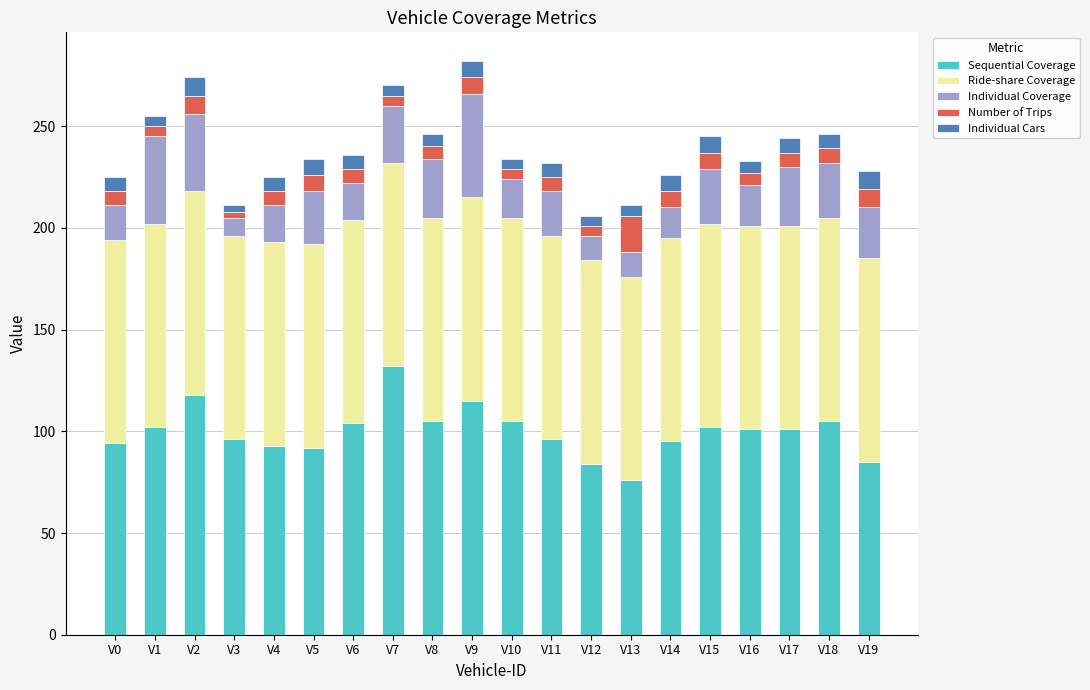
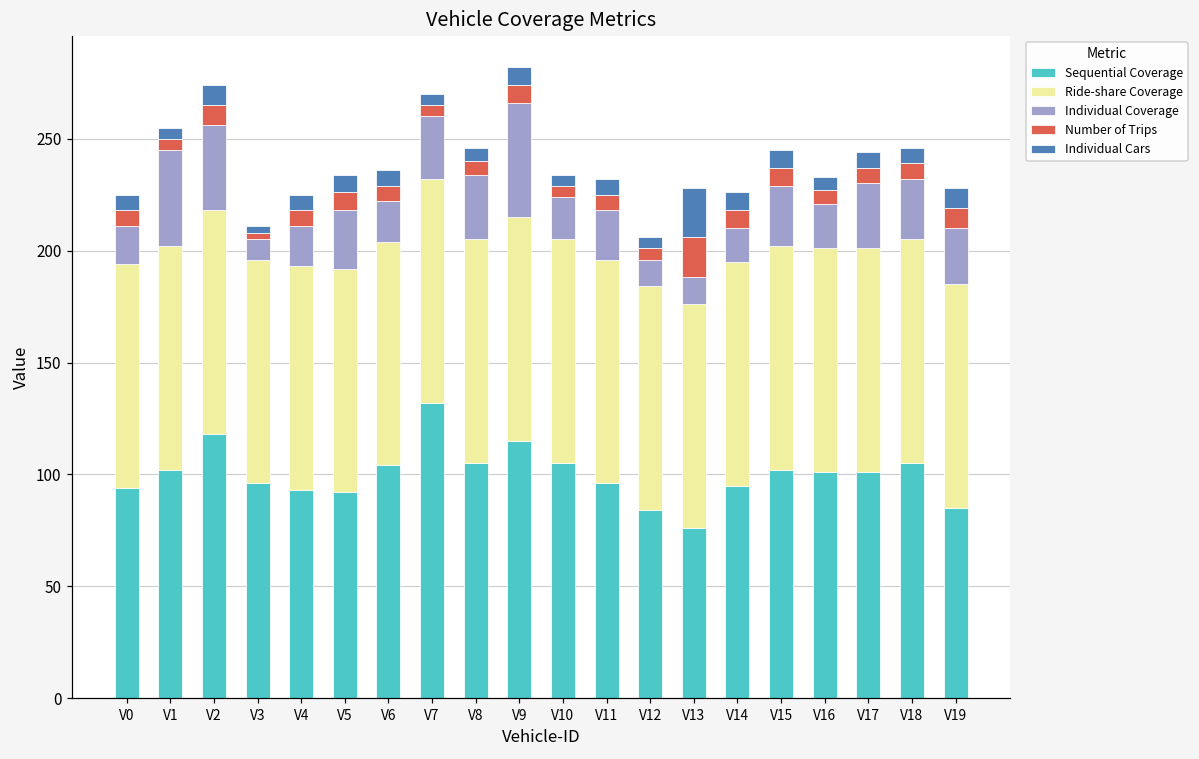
Individual Cars, V13: 5 -> 22
